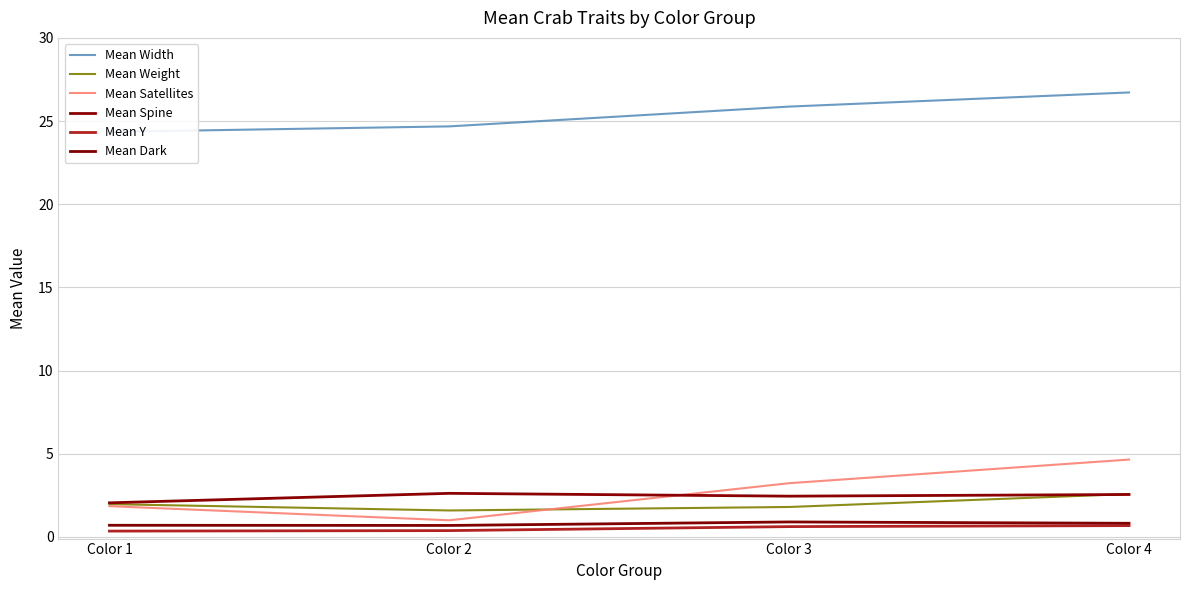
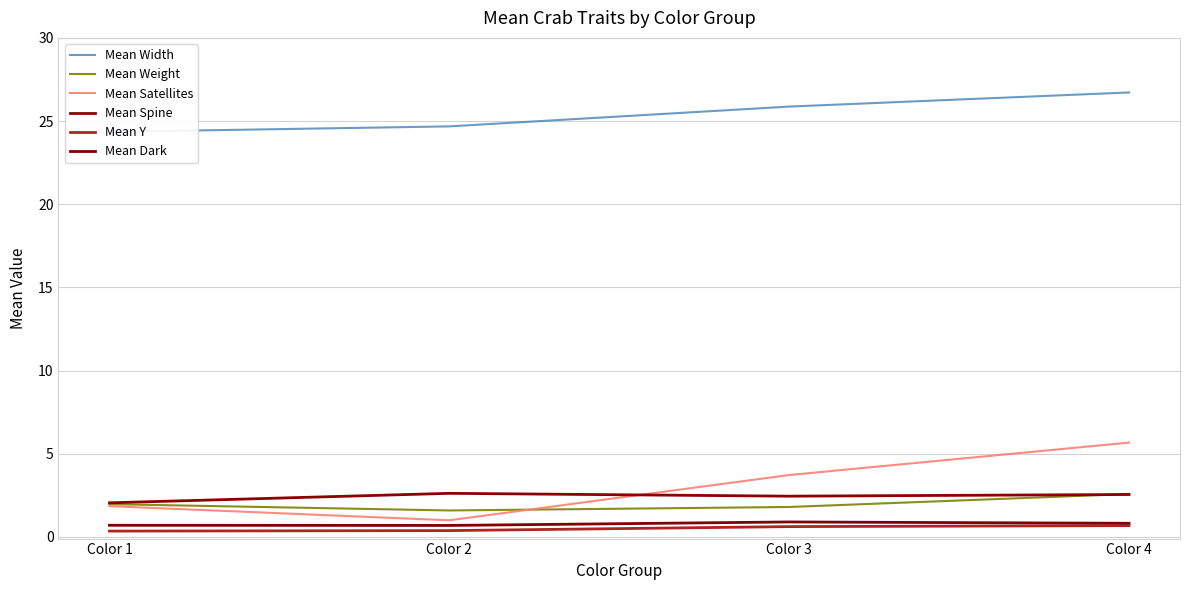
Mean Satellites, Color 3: 3.2 -> 3.7
Mean Satellites, Color 4: 4.7 -> 5.7
